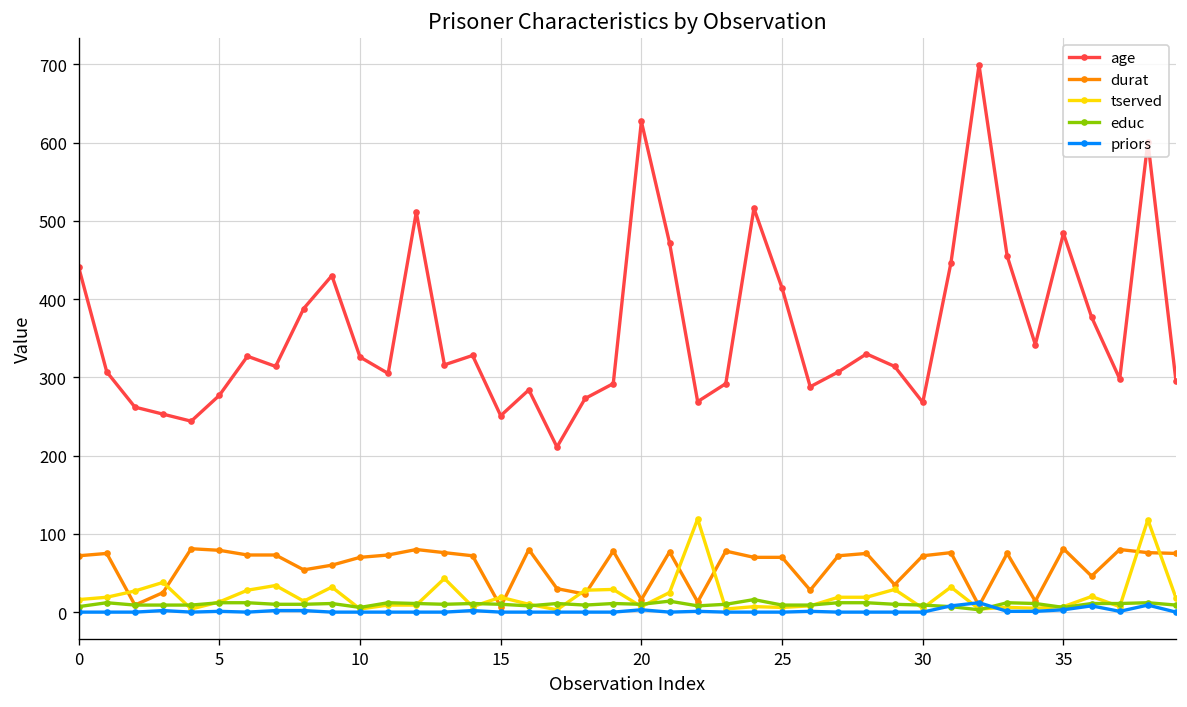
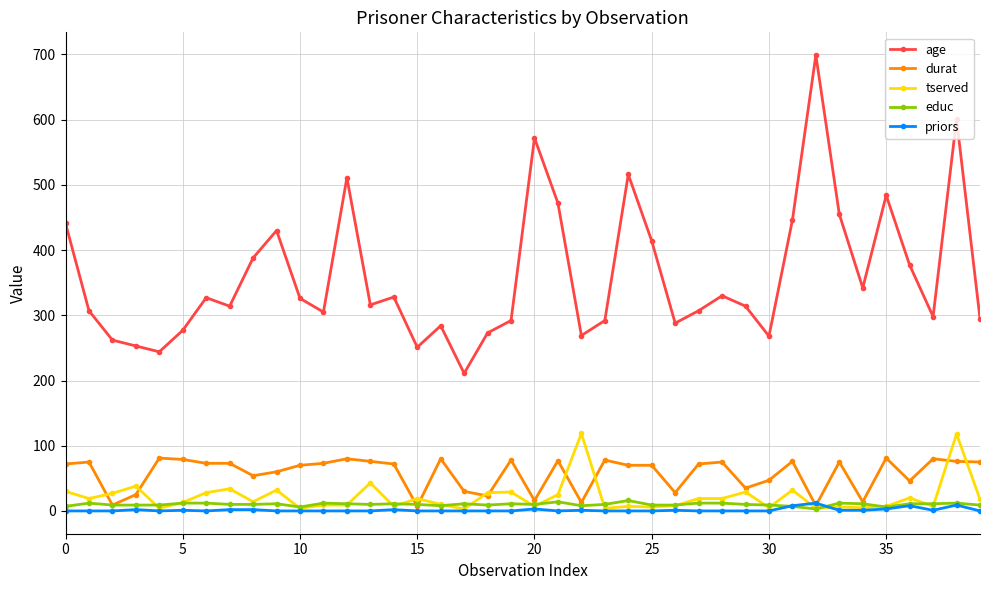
tserved, 0: 20 -> 30
age, 20: 630 -> 570
durat, 30: 70 -> 50
